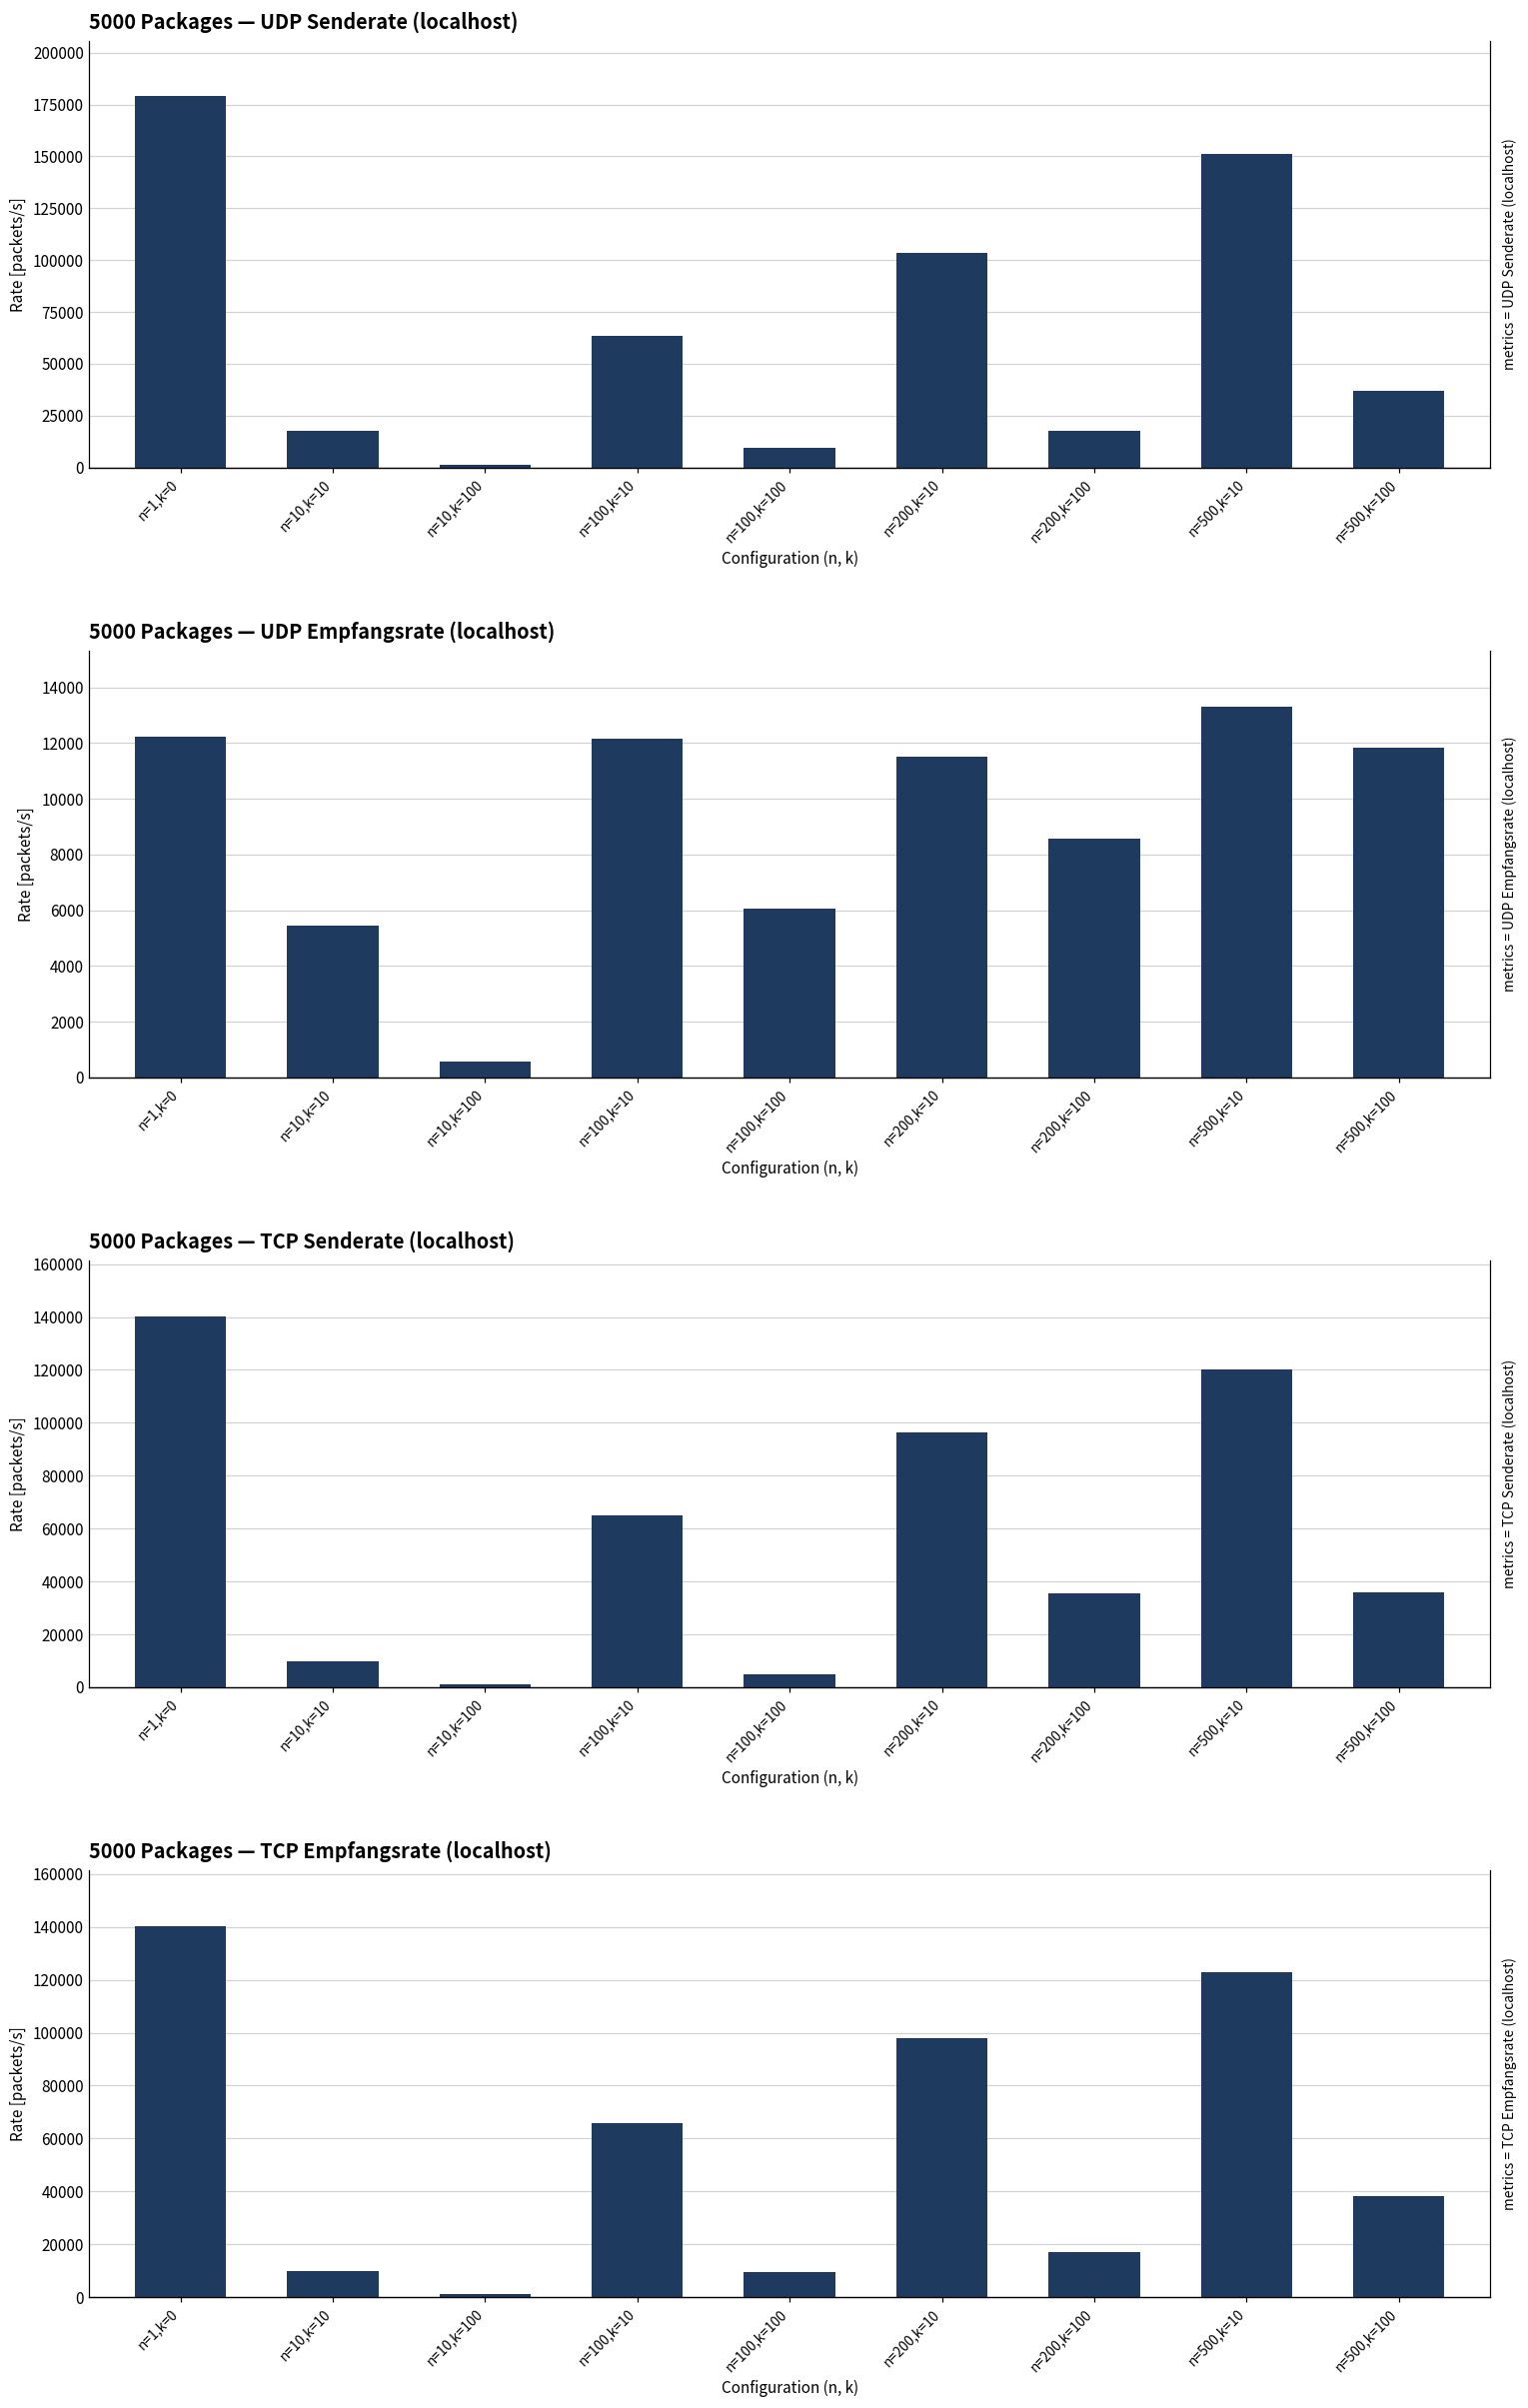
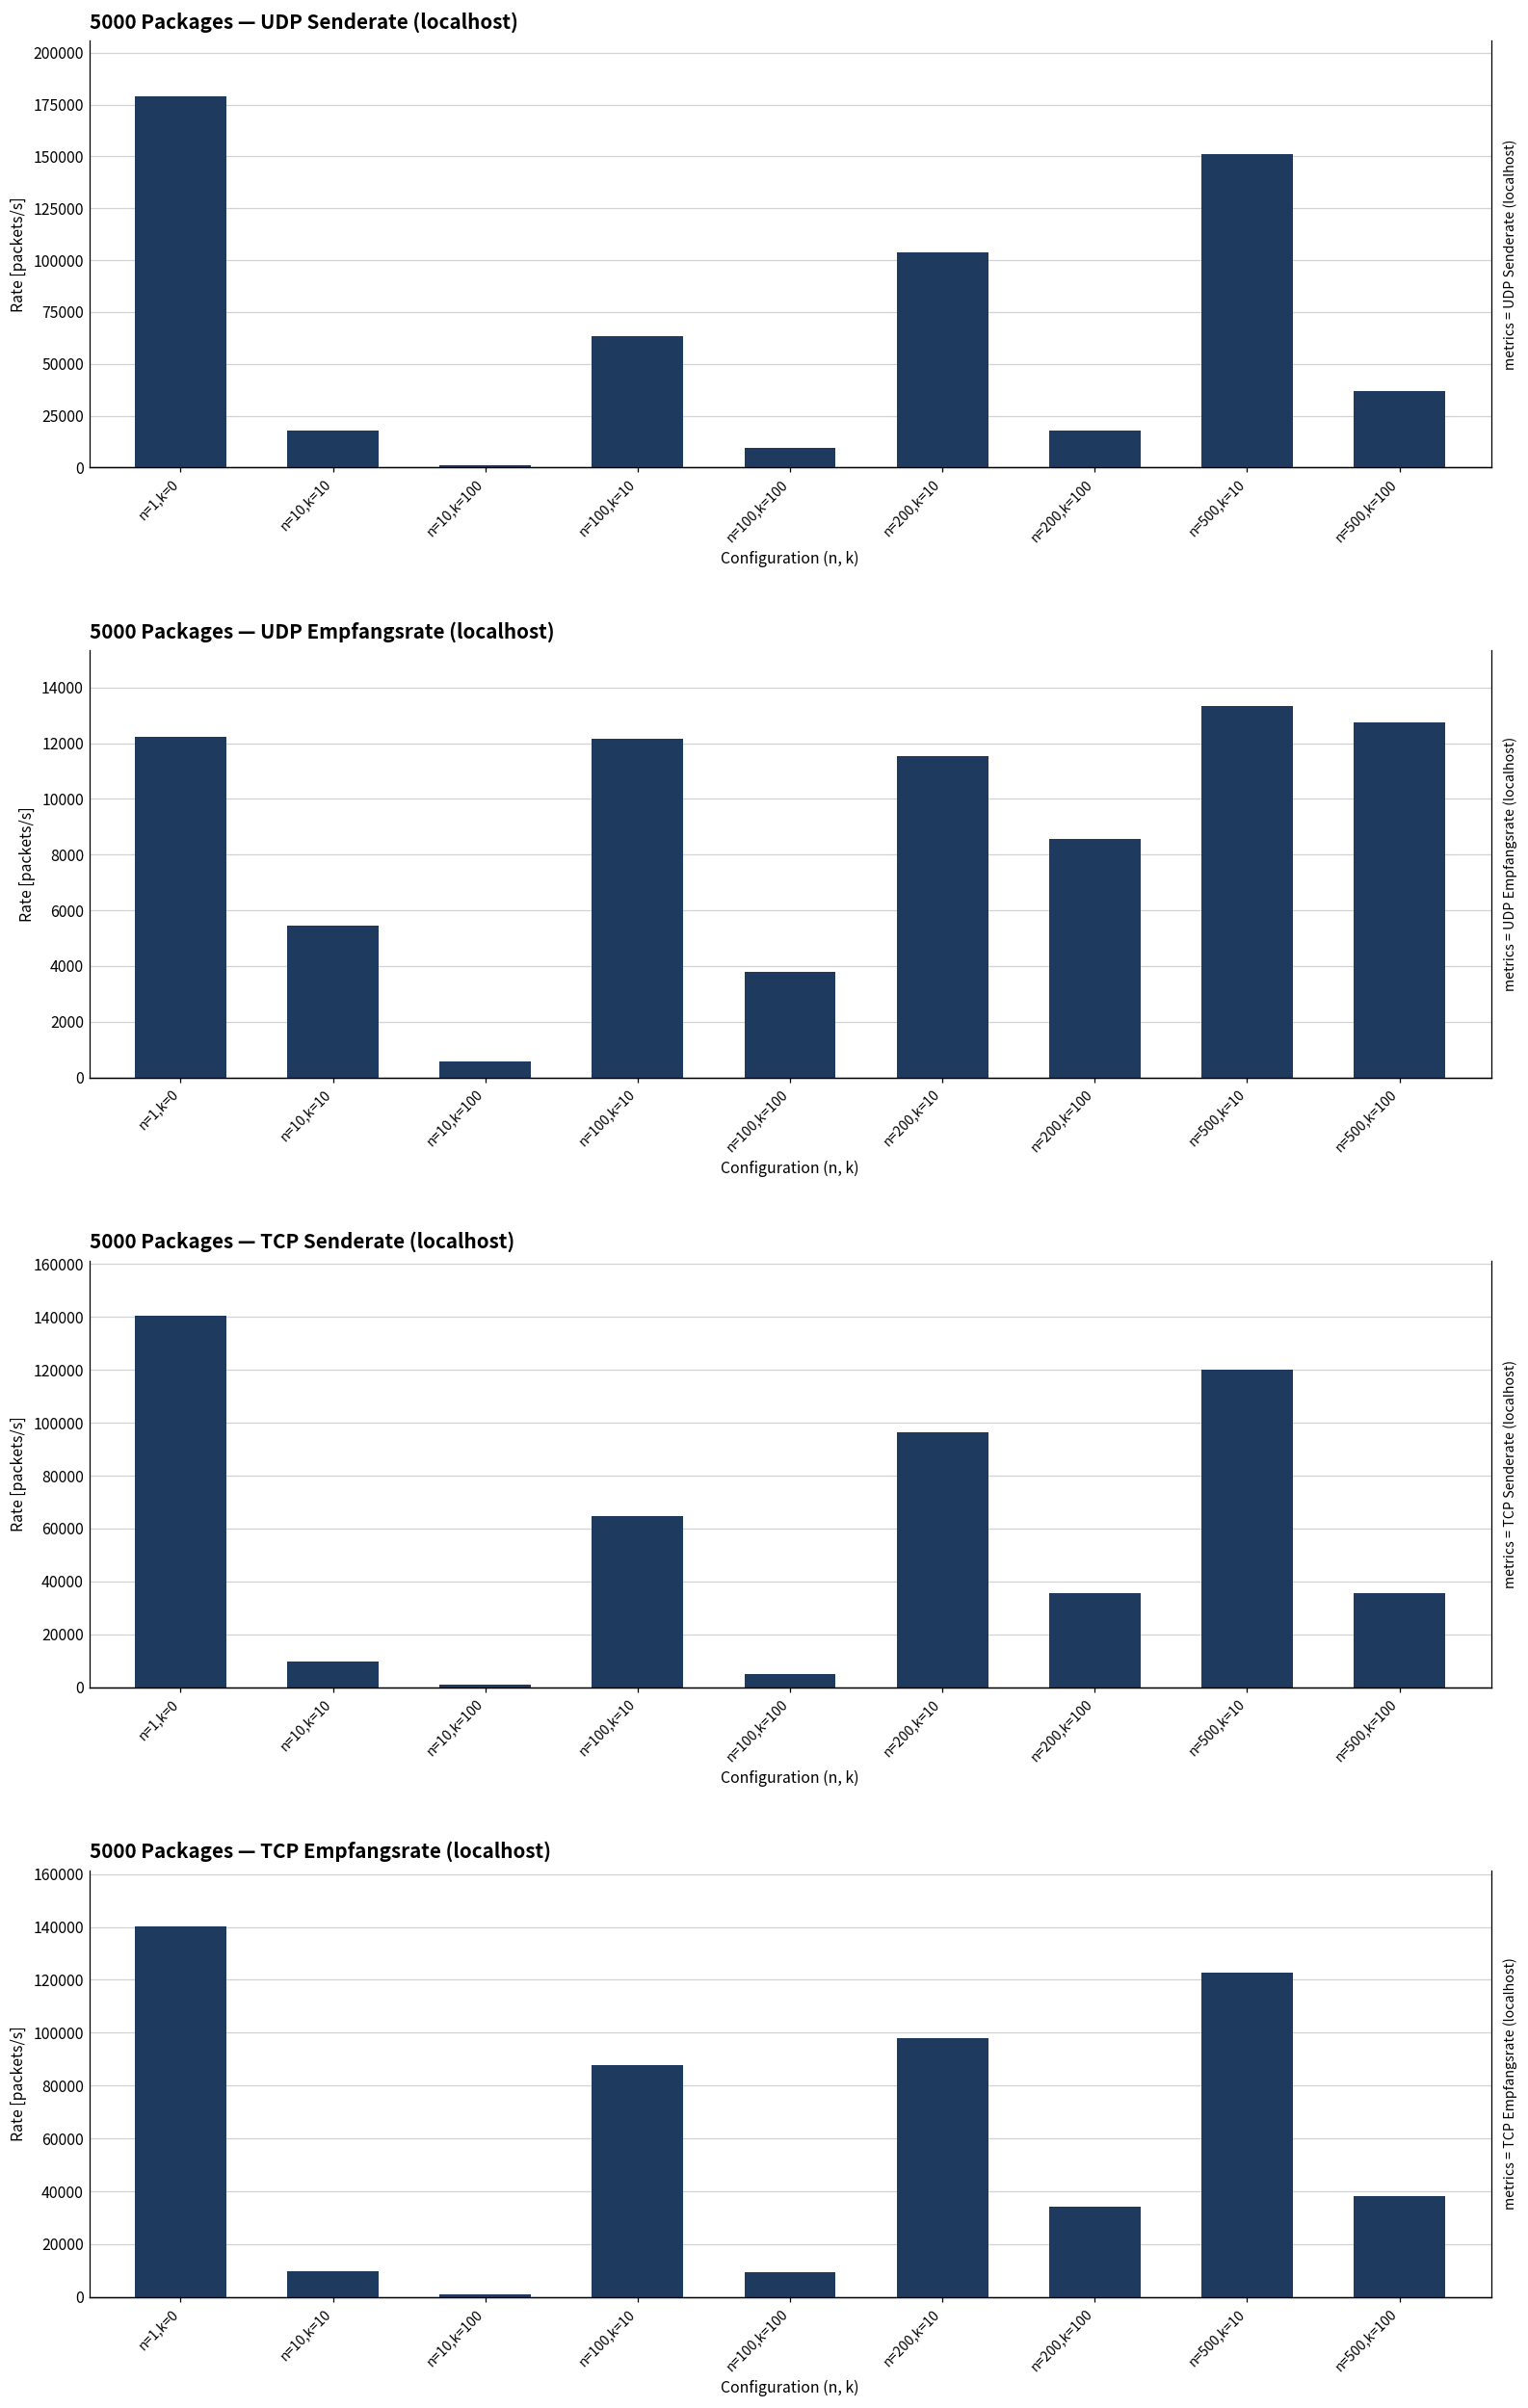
5000 Packages — UDP Empfangsrate (localhost), n=100,k=100: 6000 -> 3800
5000 Packages — UDP Empfangsrate (localhost), n=500,k=100: 11800 -> 12700
5000 Packages — TCP Empfangsrate (localhost), n=100,k=10: 66000 -> 88000
5000 Packages — TCP Empfangsrate (localhost), n=200,k=100: 17000 -> 34000
